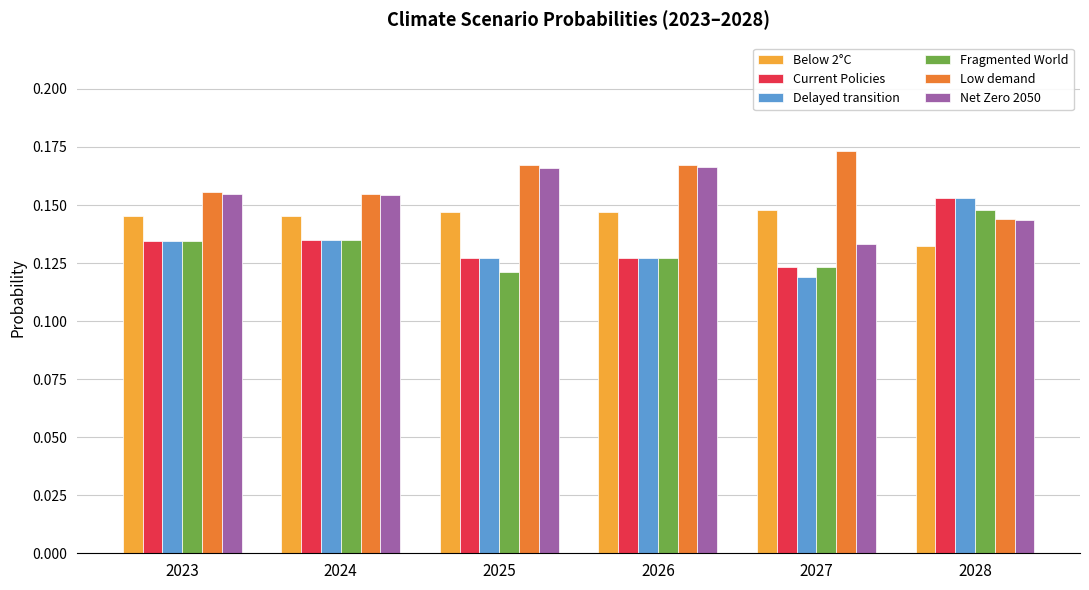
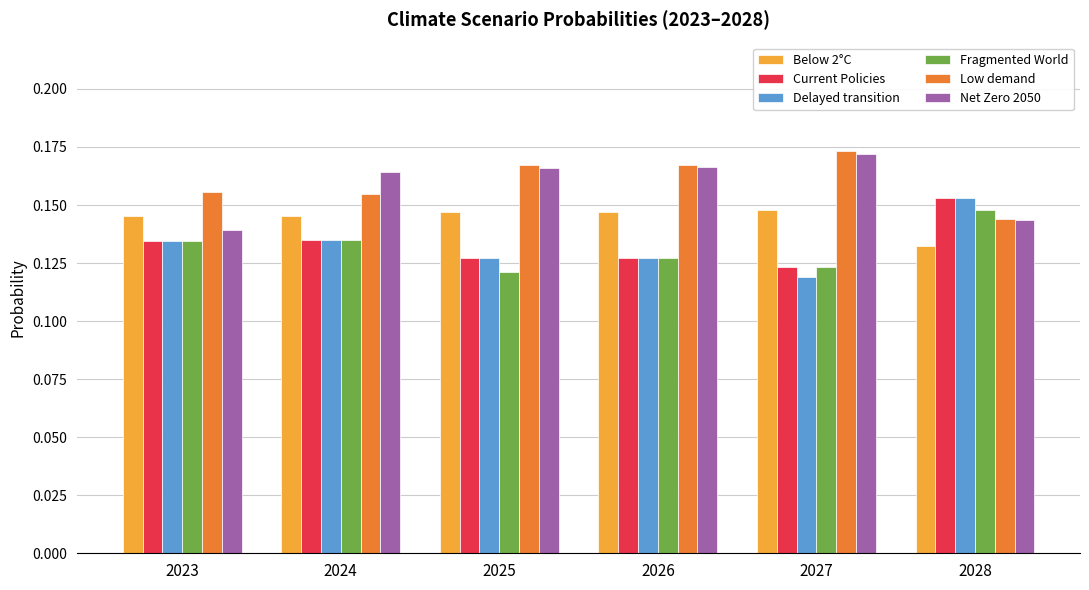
Net Zero 2050, 2023: 0.155 -> 0.139
Net Zero 2050, 2024: 0.154 -> 0.164
Net Zero 2050, 2027: 0.133 -> 0.172
